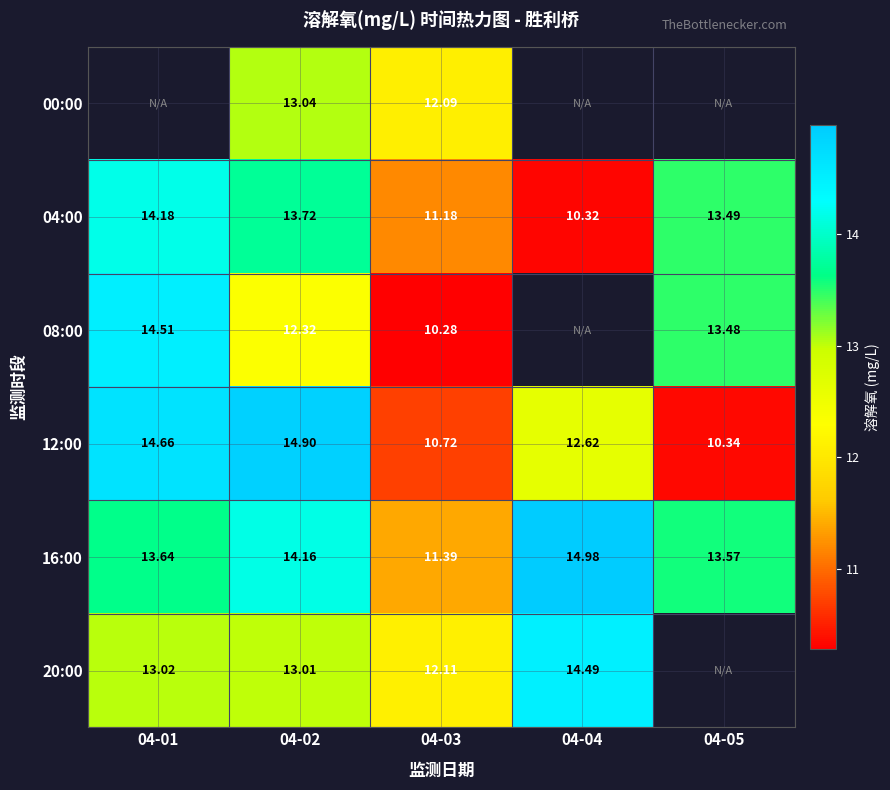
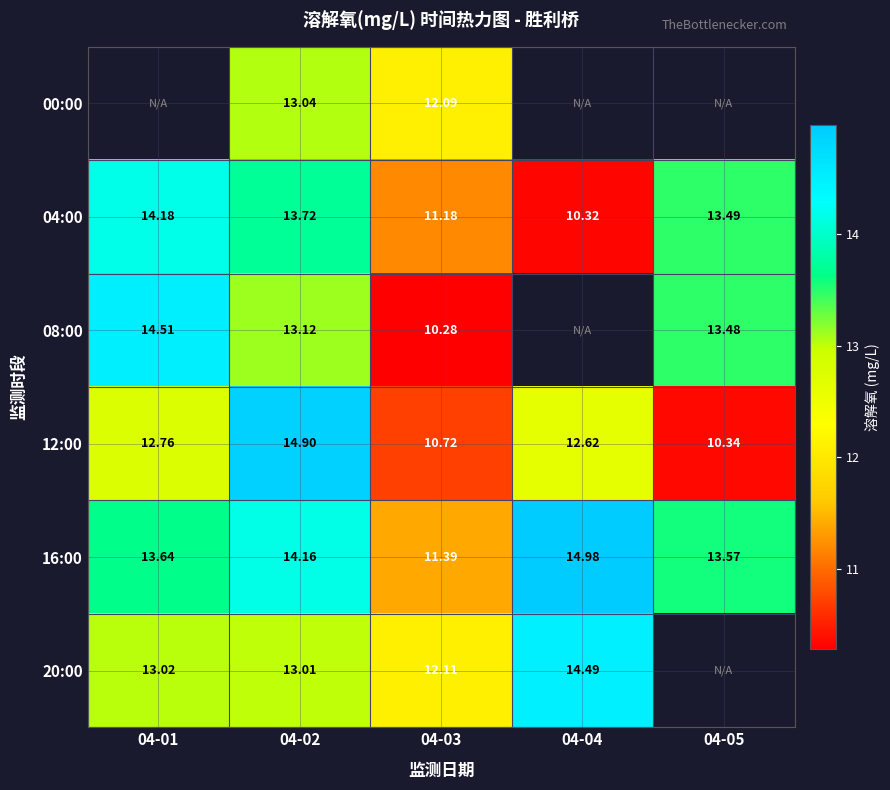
08:00, 04-02: 12.32 -> 13.12
12:00, 04-01: 14.66 -> 12.76
